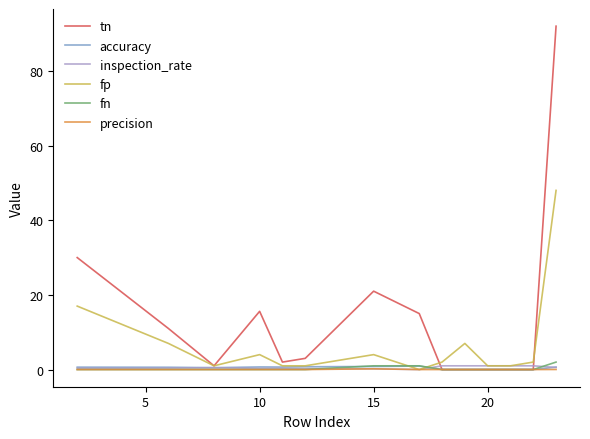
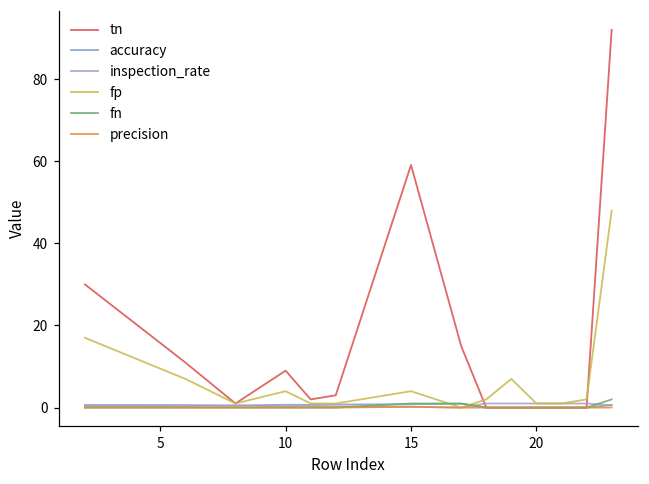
tn, 10: 16 -> 9
tn, 15: 21 -> 59
